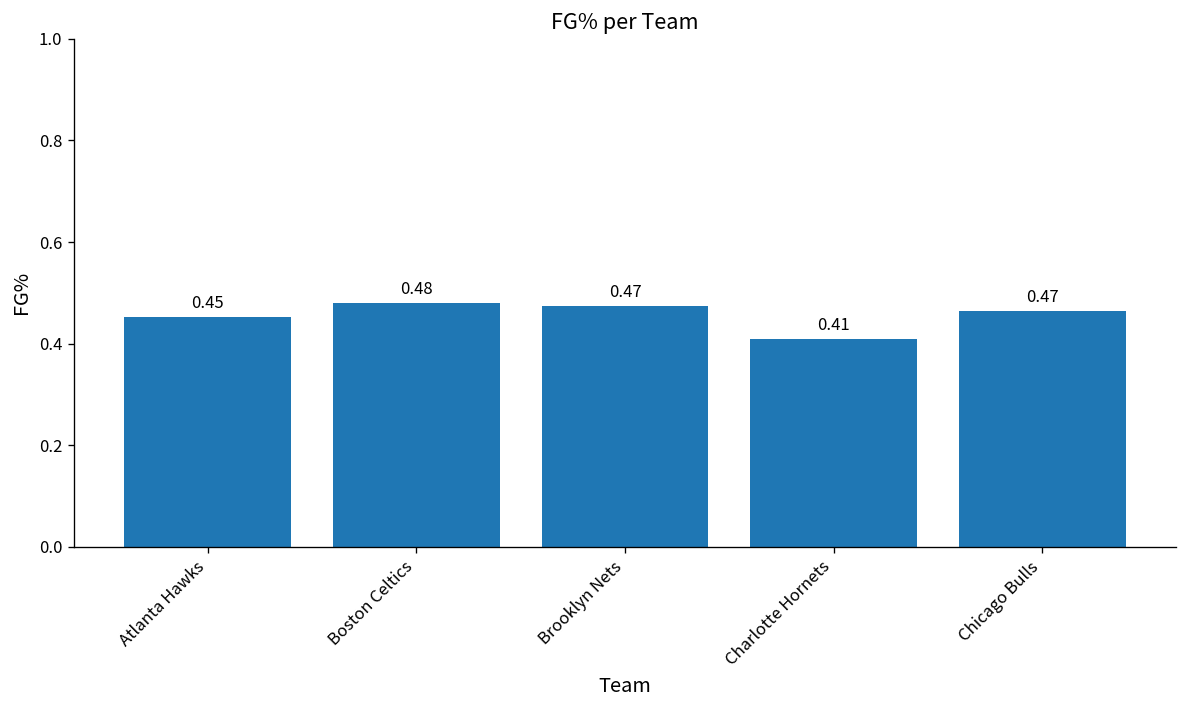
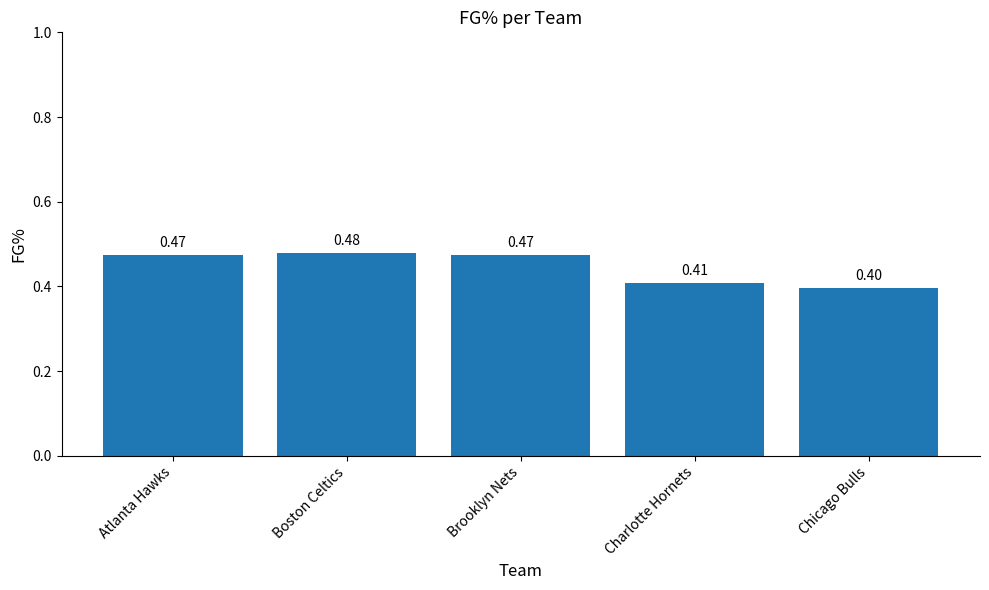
Atlanta Hawks: 0.45 -> 0.47
Chicago Bulls: 0.47 -> 0.40
